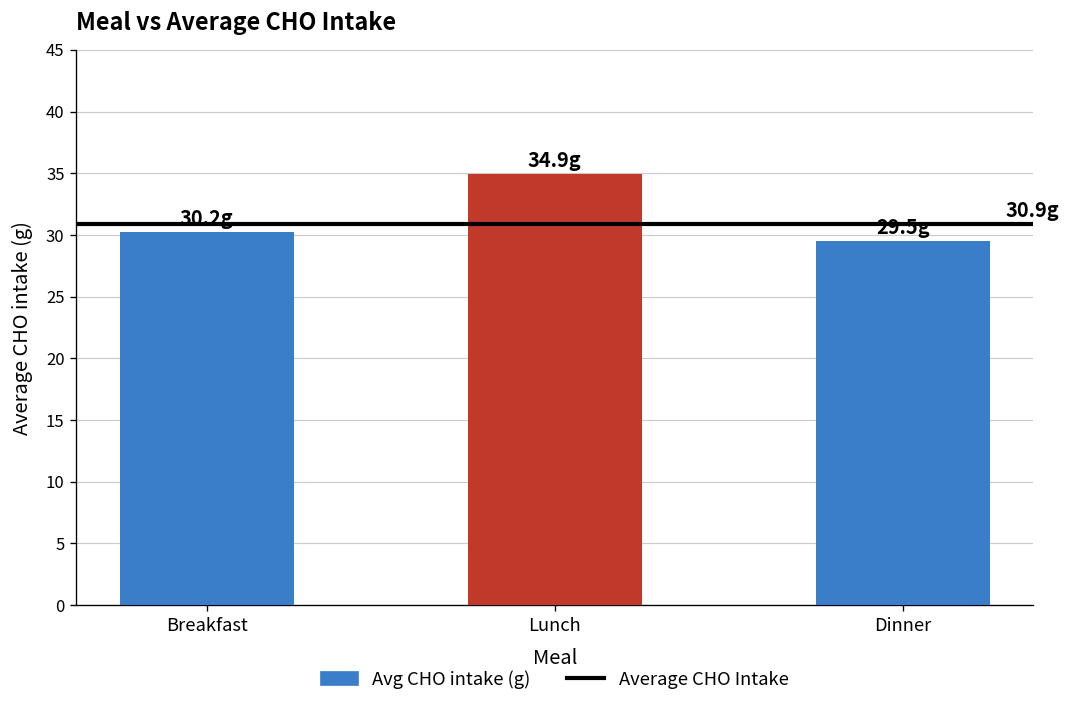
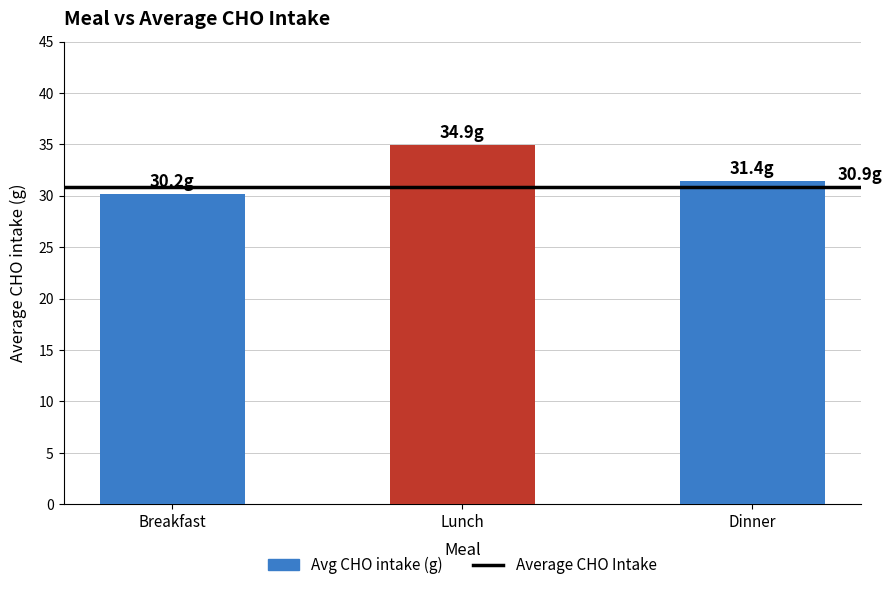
Dinner: 29.5g -> 31.4g
